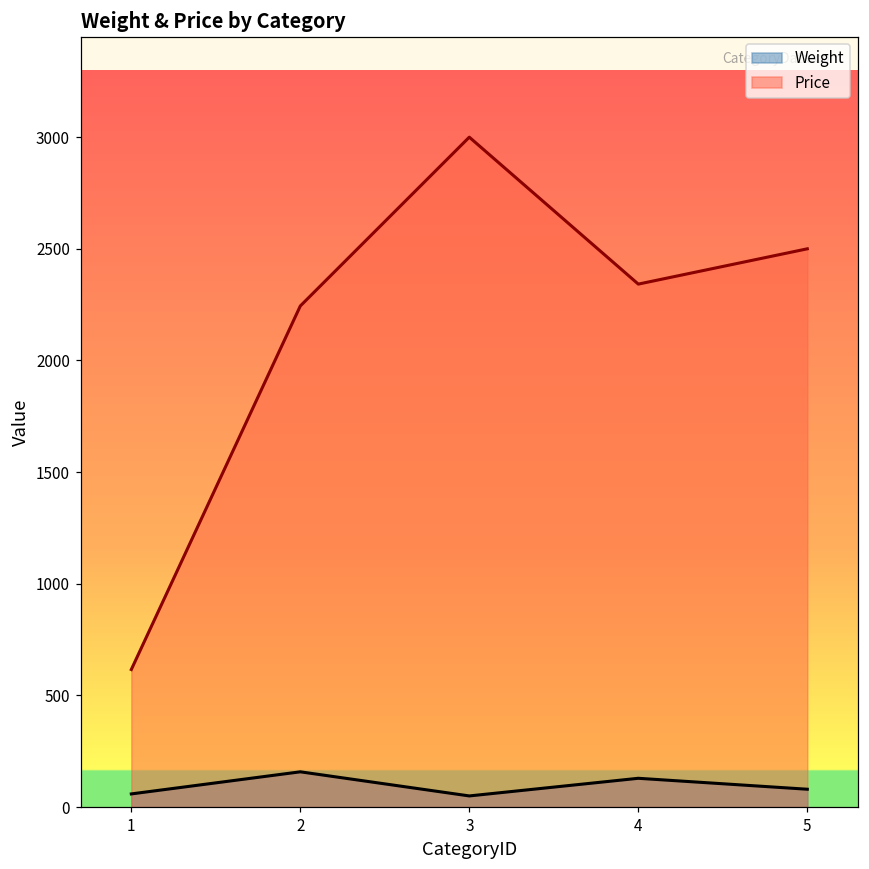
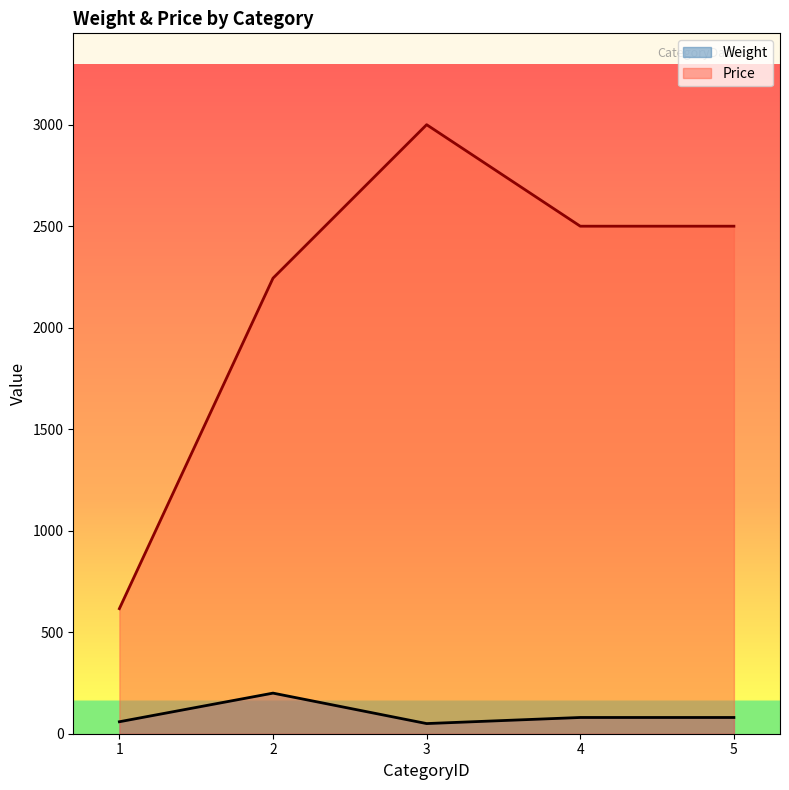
Weight, 2: 160 -> 200
Weight, 4: 130 -> 80
Price, 4: 2340 -> 2500
